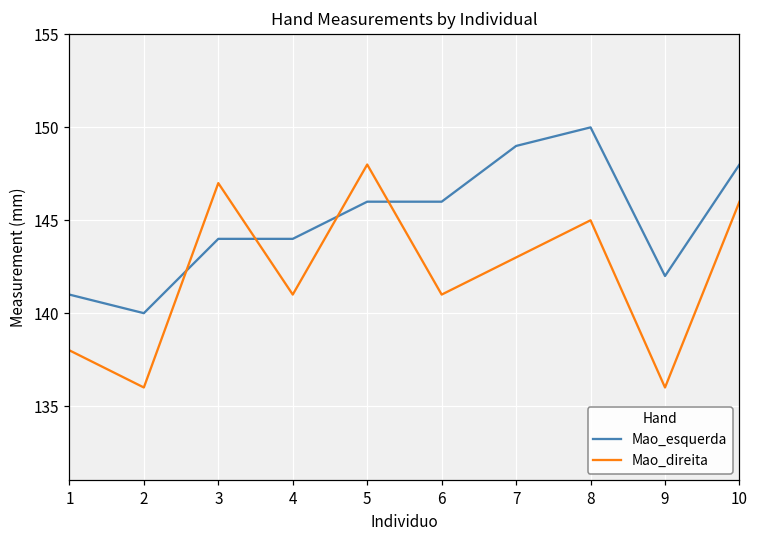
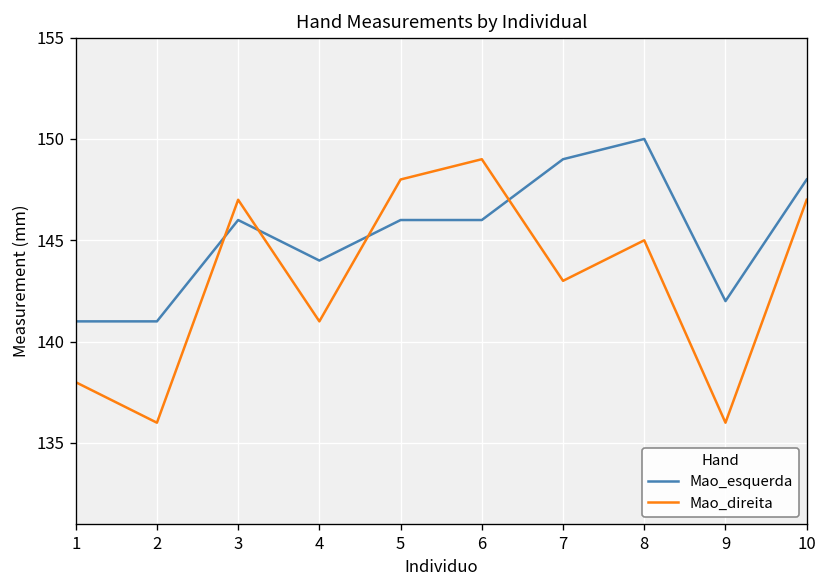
Mao_esquerda, 2: 140 -> 141
Mao_esquerda, 3: 144 -> 146
Mao_direita, 6: 141 -> 149
Mao_direita, 10: 146 -> 147
